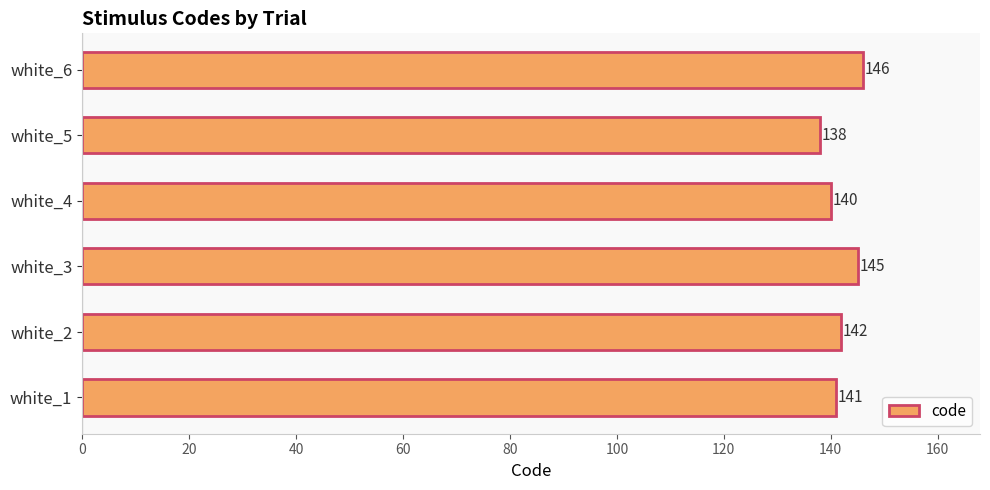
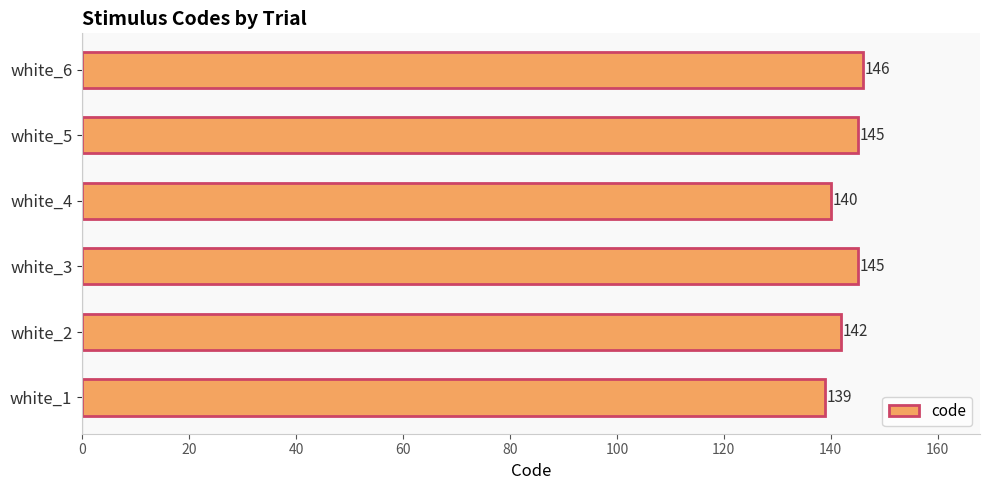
white_5: 138 -> 145
white_1: 141 -> 139
